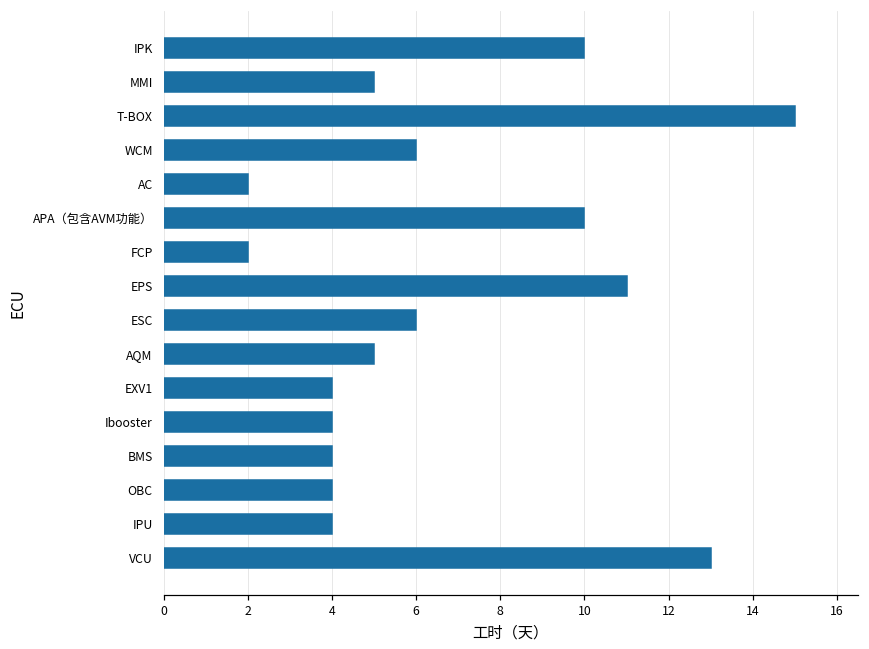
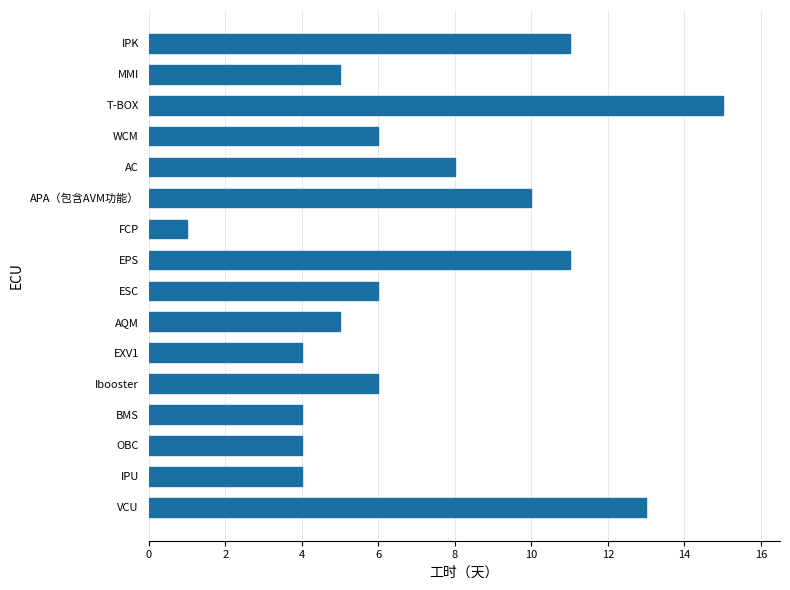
IPK: 10 -> 11
AC: 2 -> 8
FCP: 2 -> 1
Ibooster: 4 -> 6
